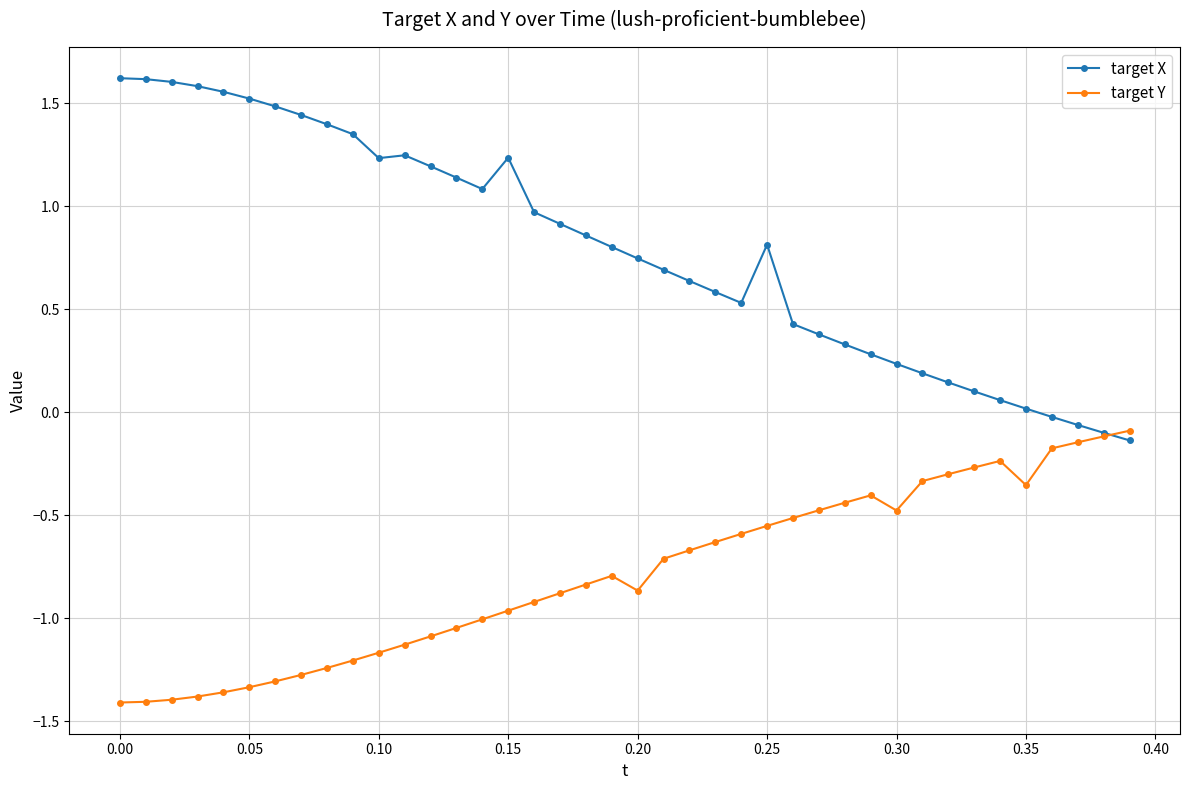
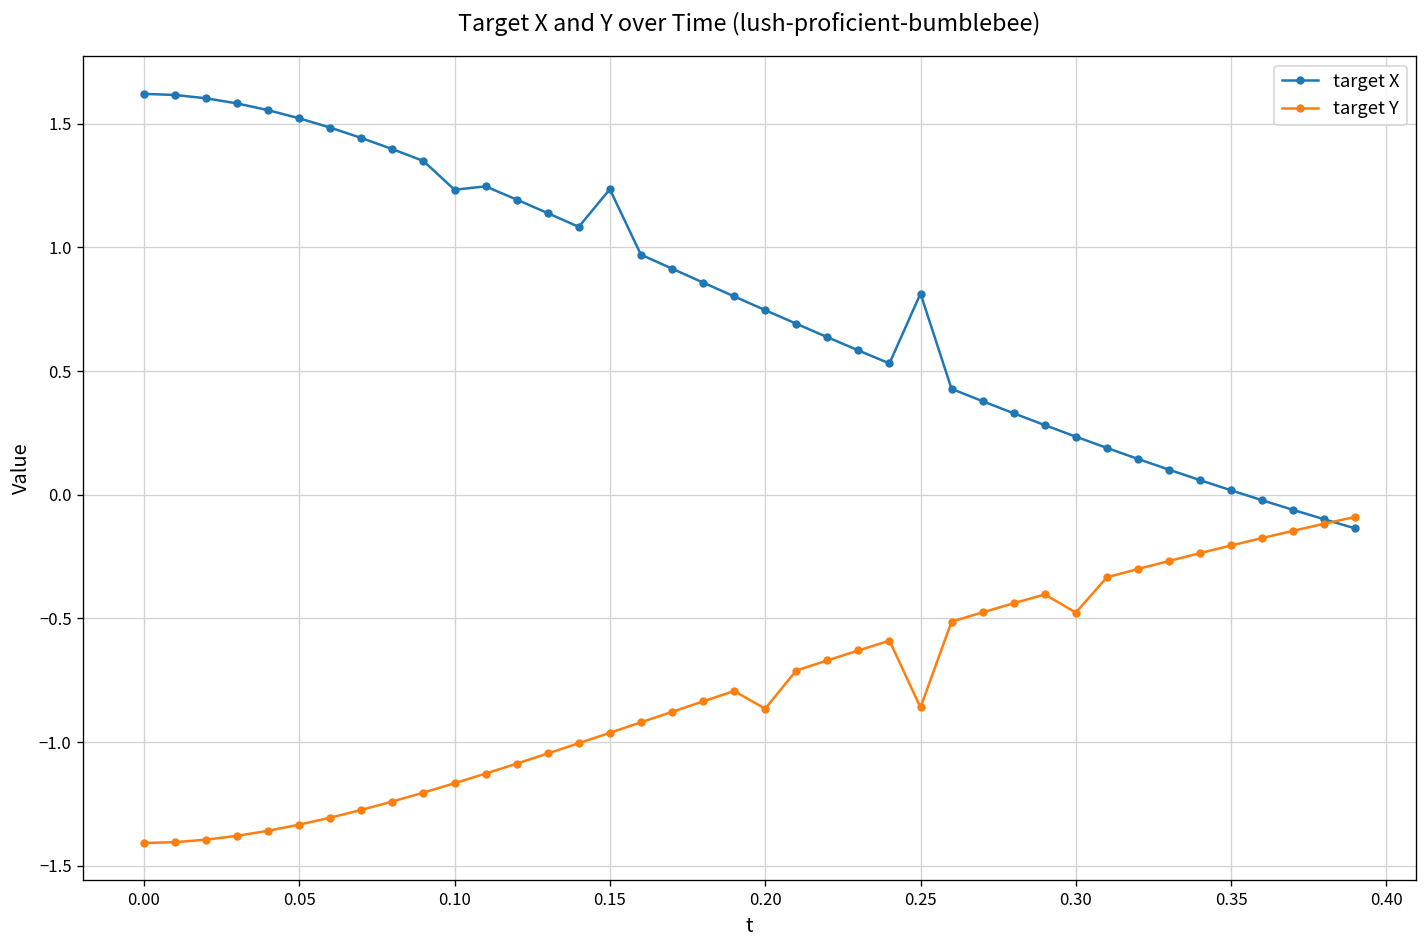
target Y, 0.25: -0.55 -> -0.86
target Y, 0.35: -0.35 -> -0.21
